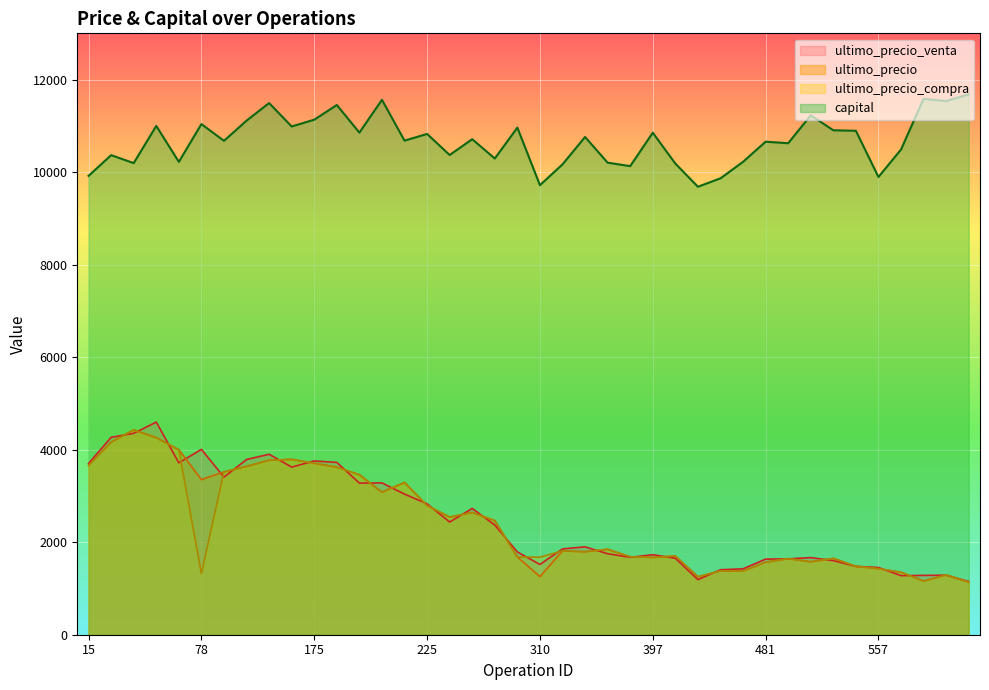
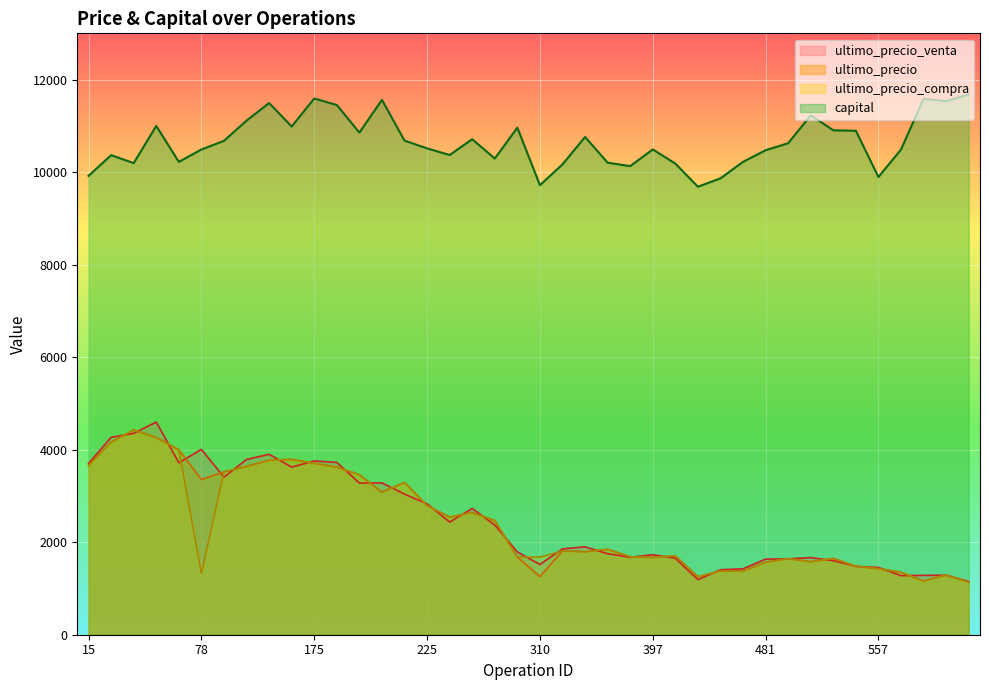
capital, 78: 11000 -> 10500
capital, 175: 11100 -> 11600
capital, 225: 10800 -> 10500
capital, 397: 10900 -> 10500
capital, 481: 10700 -> 10500
